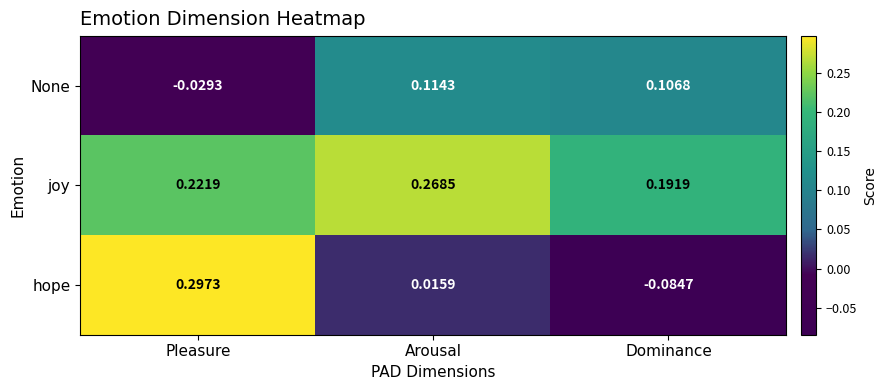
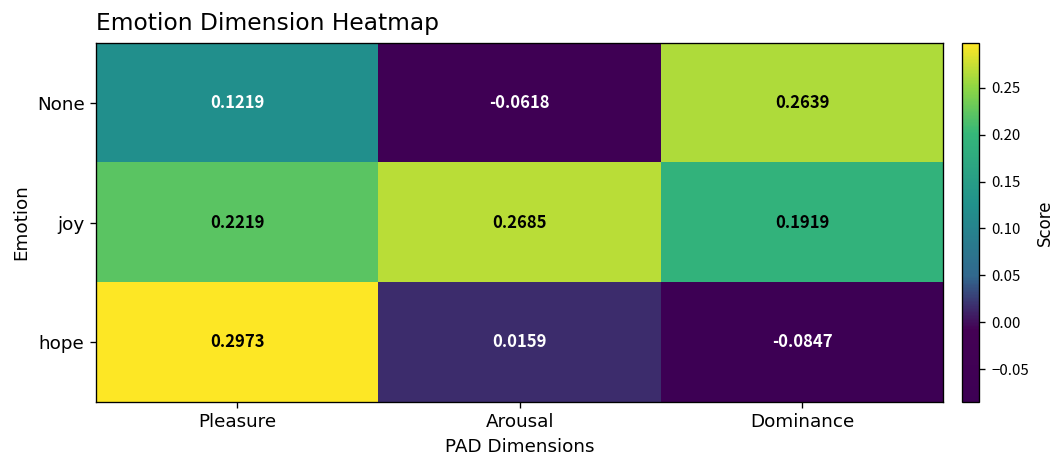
None, Pleasure: -0.0293 -> 0.1219
None, Arousal: 0.1143 -> -0.0618
None, Dominance: 0.1068 -> 0.2639
